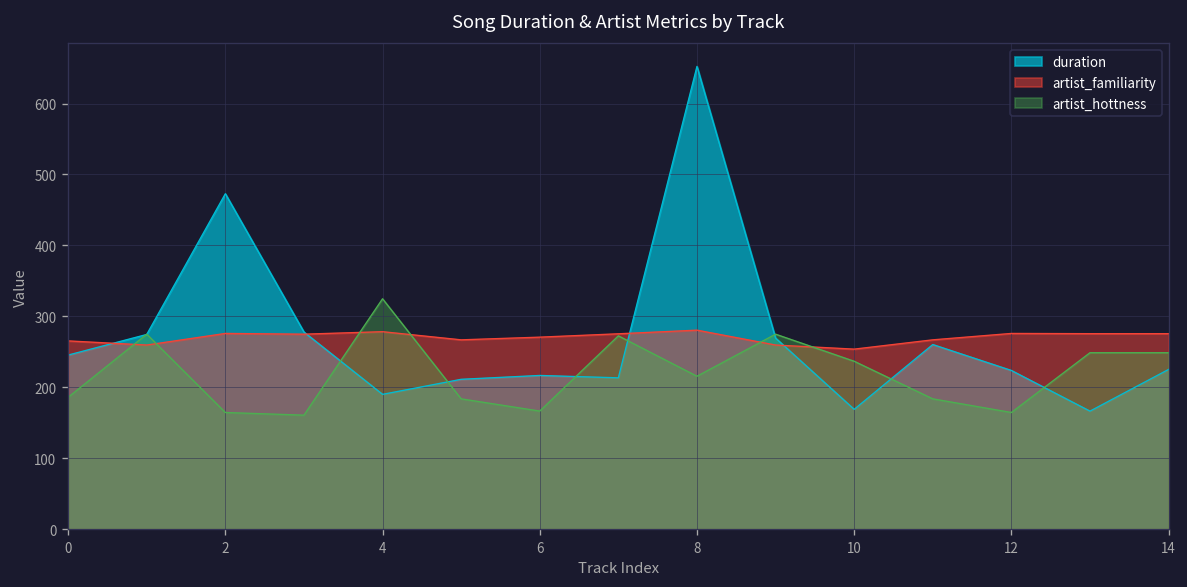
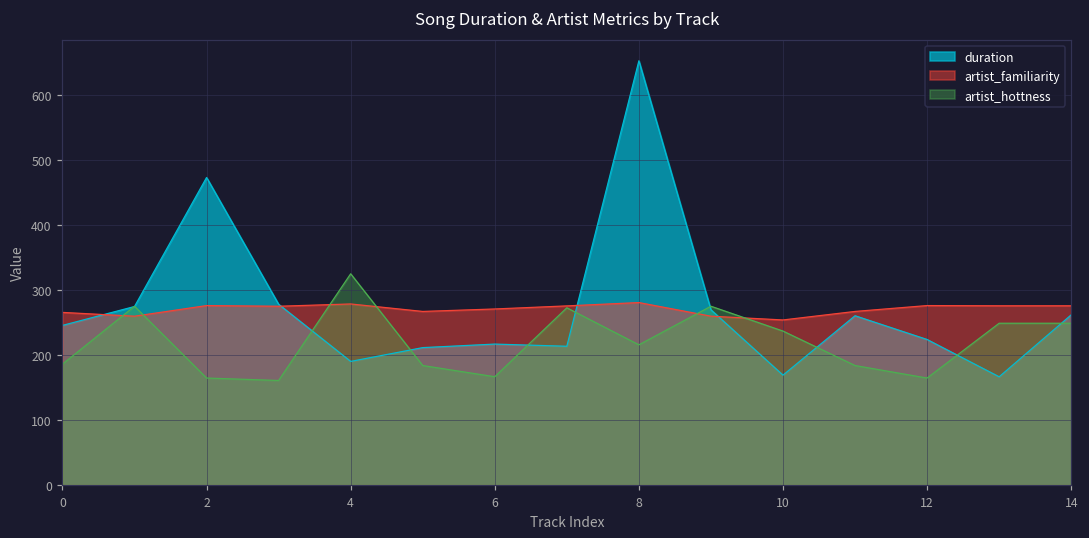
duration, 14: 230 -> 260
